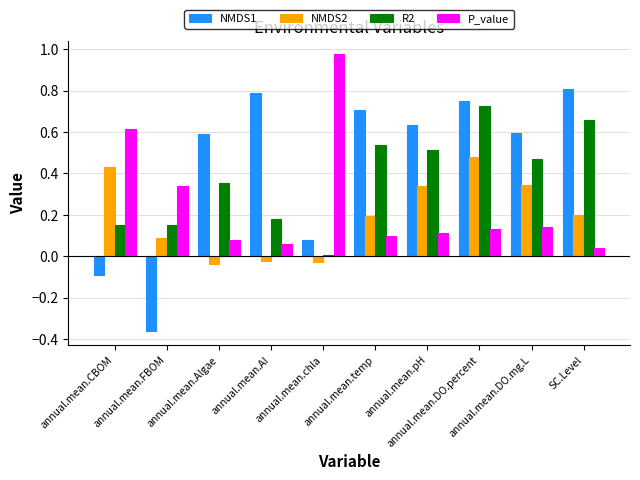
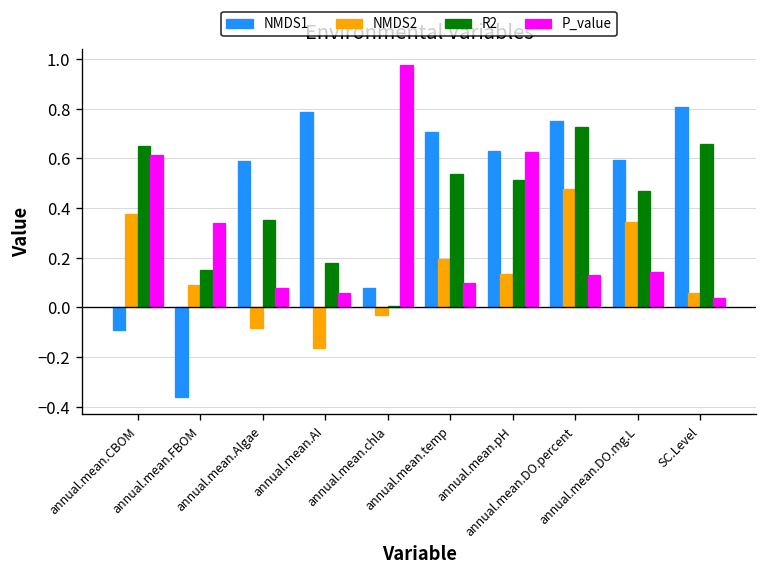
NMDS2, annual.mean.CBOM: 0.43 -> 0.38
R2, annual.mean.CBOM: 0.15 -> 0.65
NMDS2, annual.mean.Algae: -0.04 -> -0.08
NMDS2, annual.mean.AI: -0.02 -> -0.16
NMDS2, annual.mean.pH: 0.34 -> 0.14
P_value, annual.mean.pH: 0.11 -> 0.63
NMDS2, SC.Level: 0.20 -> 0.06
